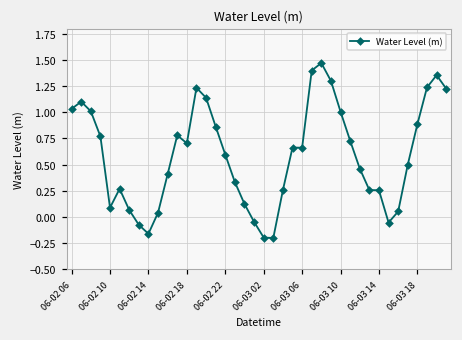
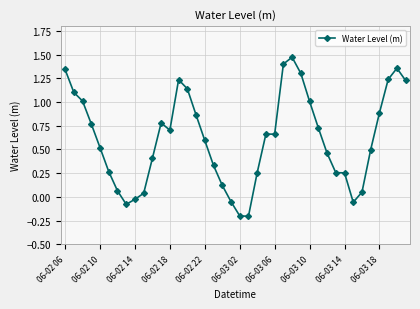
06-02 06: 1.0 -> 1.3
06-02 10: 0.1 -> 0.5
06-02 14: -0.2 -> 0.0
